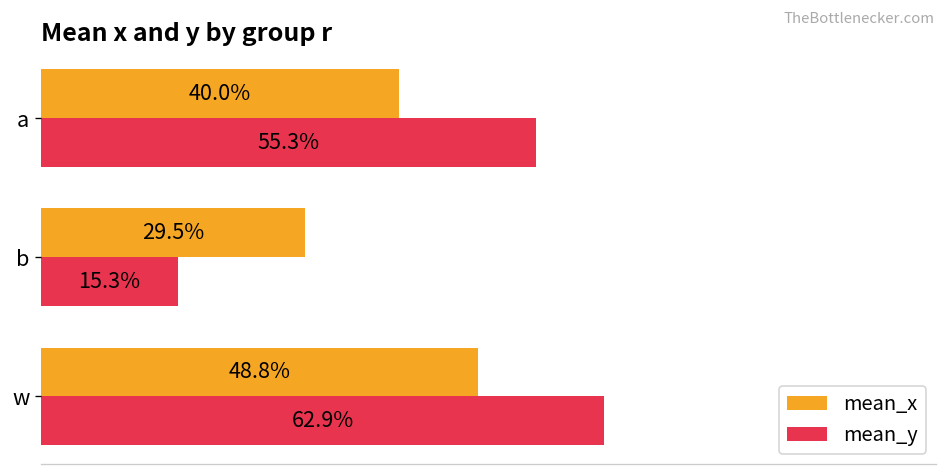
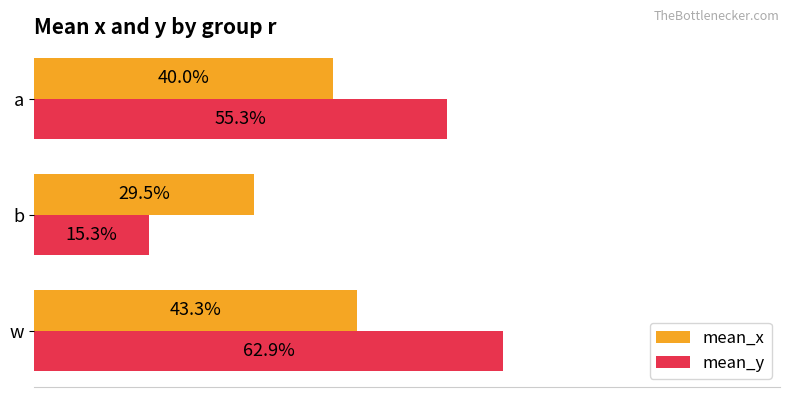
mean_x, w: 48.8% -> 43.3%
